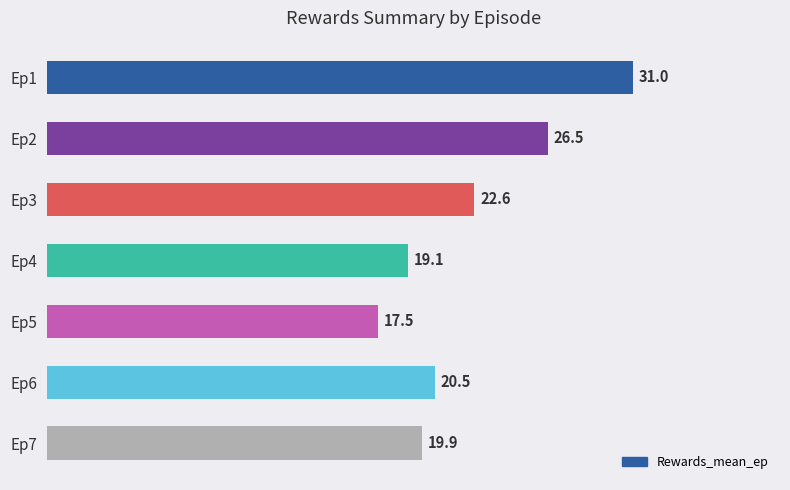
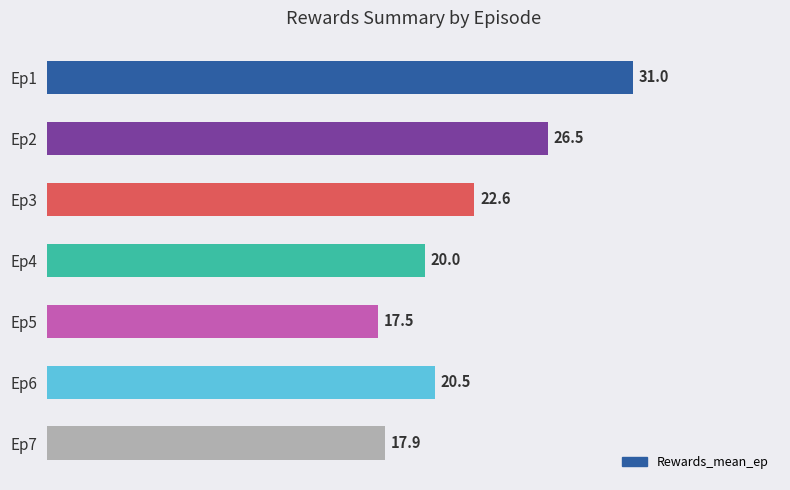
Ep4: 19.1 -> 20.0
Ep7: 19.9 -> 17.9
